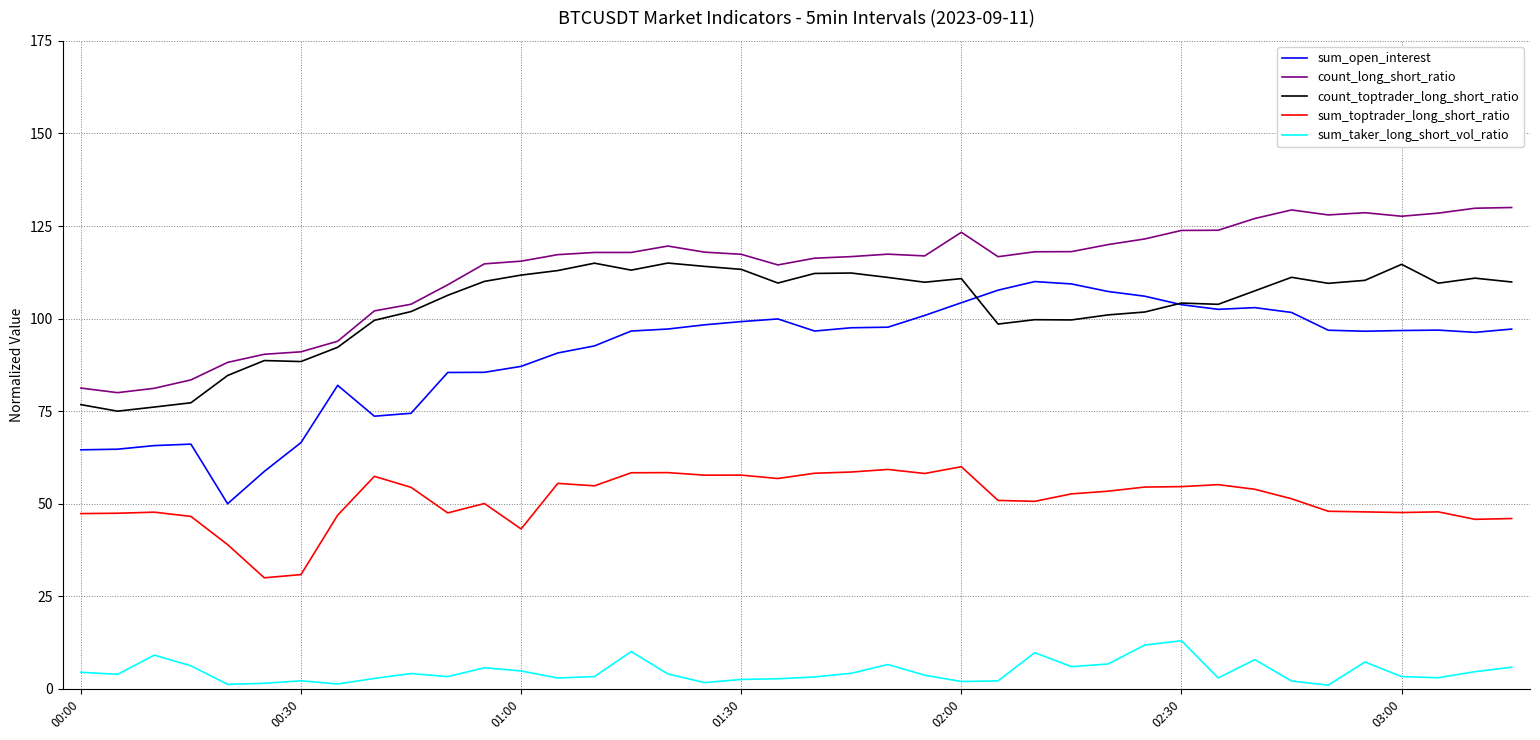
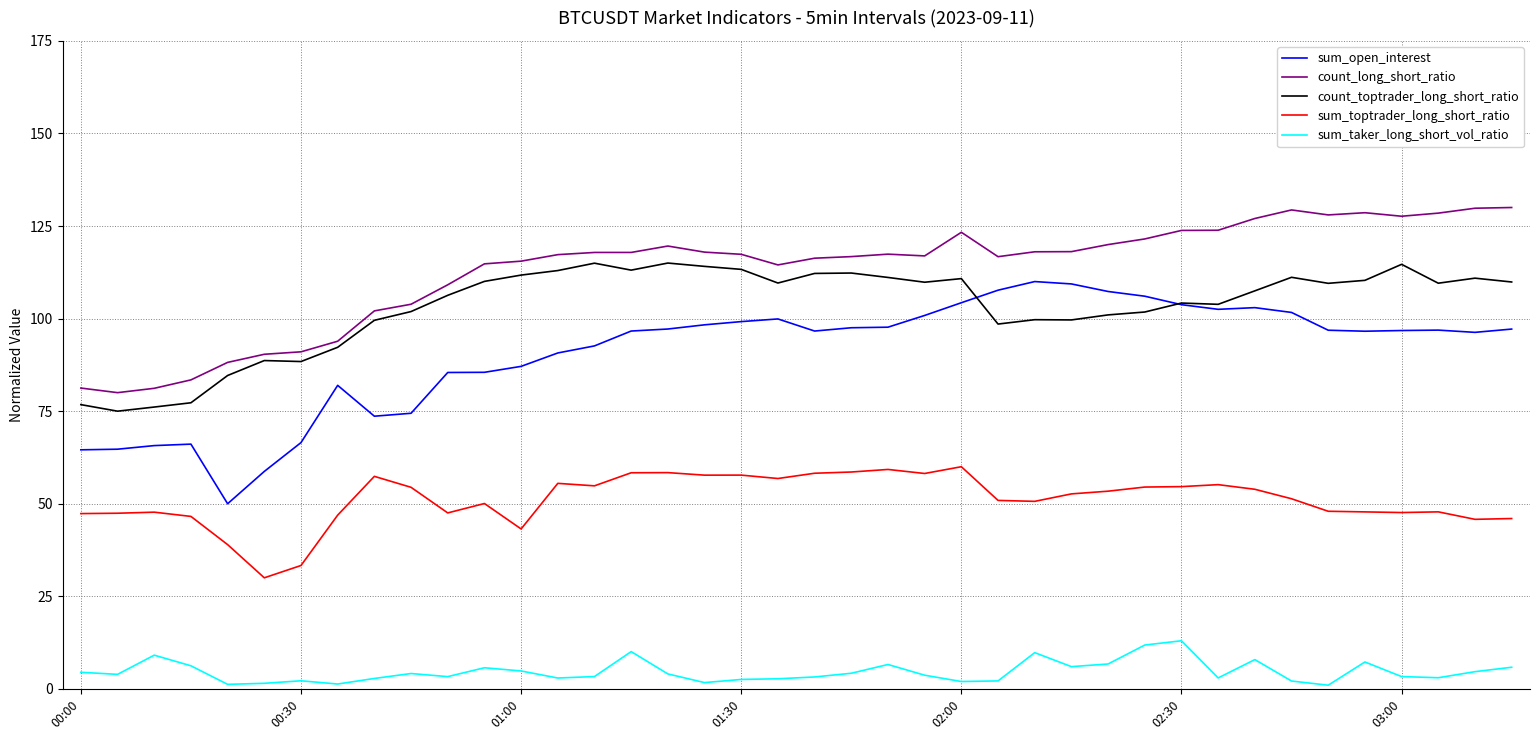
sum_toptrader_long_short_ratio, 00:30: 31 -> 33
